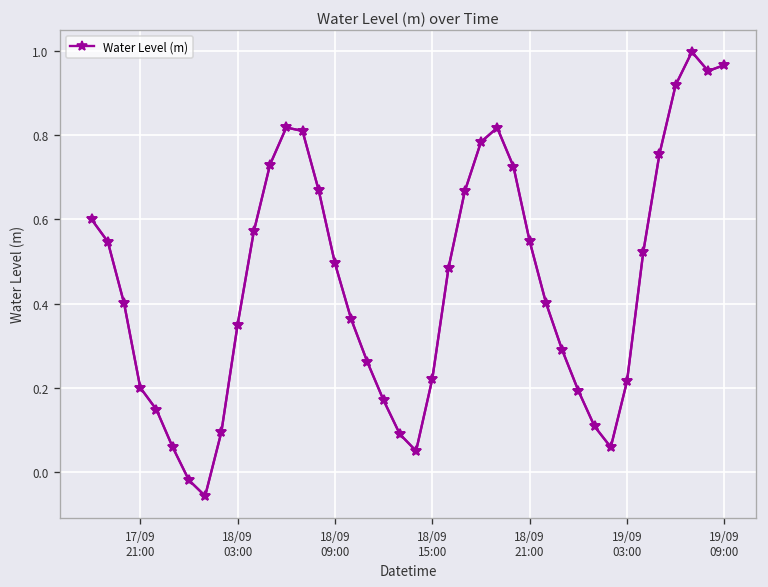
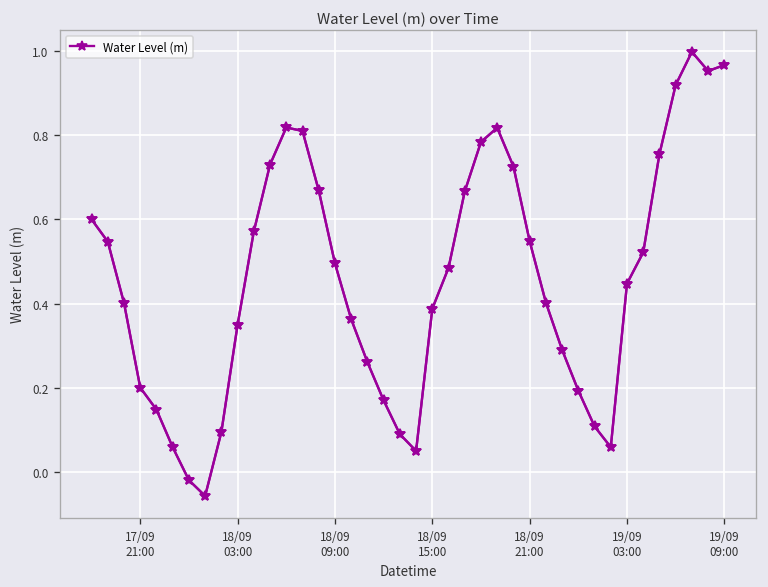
18/09 15:00: 0.22 -> 0.39
19/09 03:00: 0.22 -> 0.45
